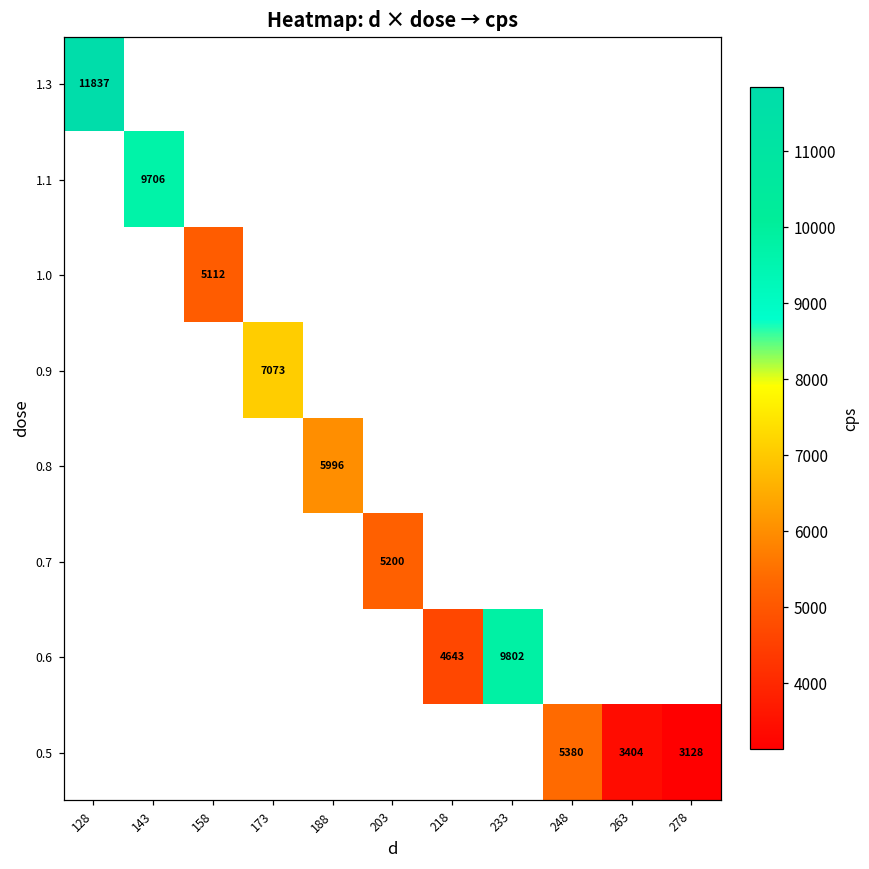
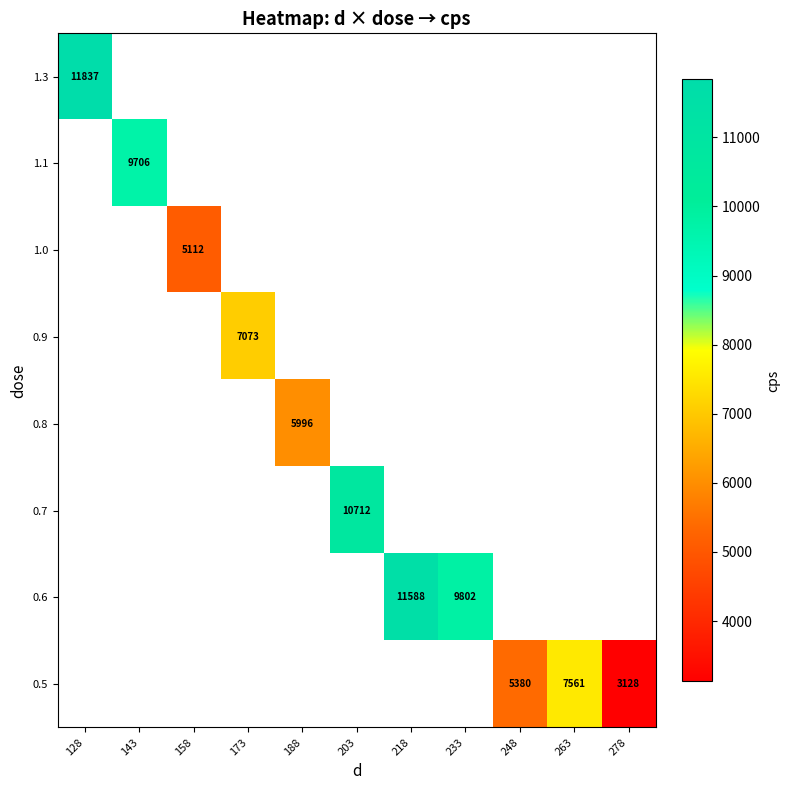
0.7, 203: 5200 -> 10712
0.6, 218: 4643 -> 11588
0.5, 263: 3404 -> 7561
